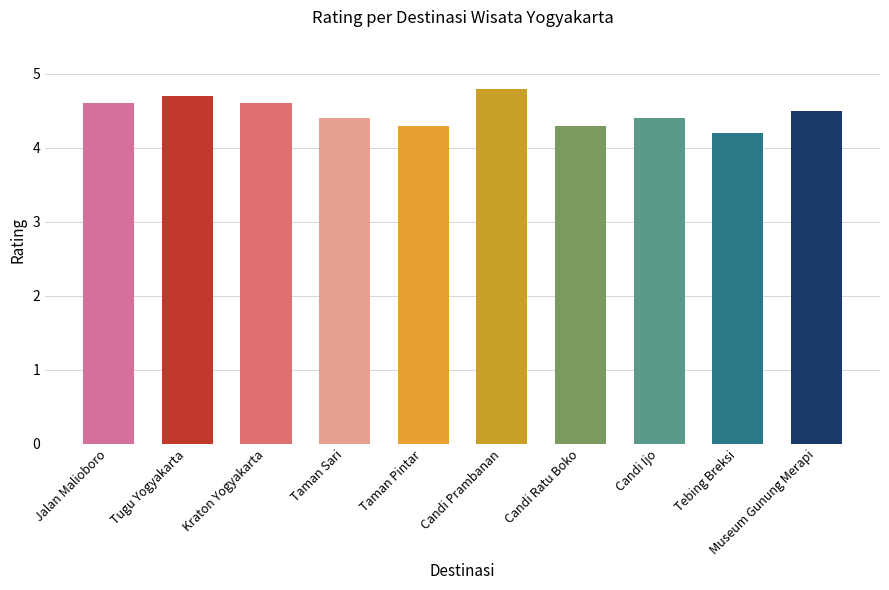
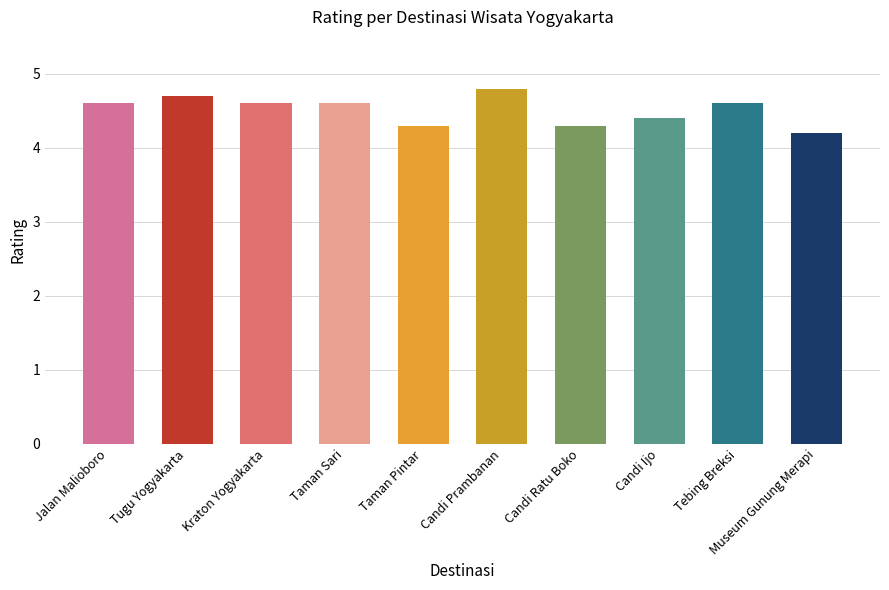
Taman Sari: 4.4 -> 4.6
Tebing Breksi: 4.2 -> 4.6
Museum Gunung Merapi: 4.5 -> 4.2
